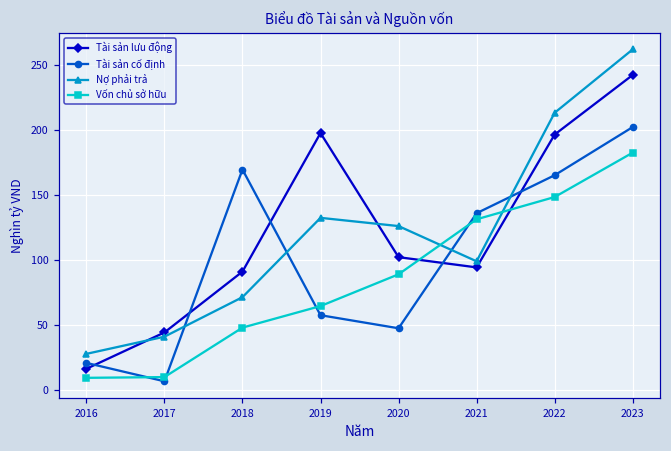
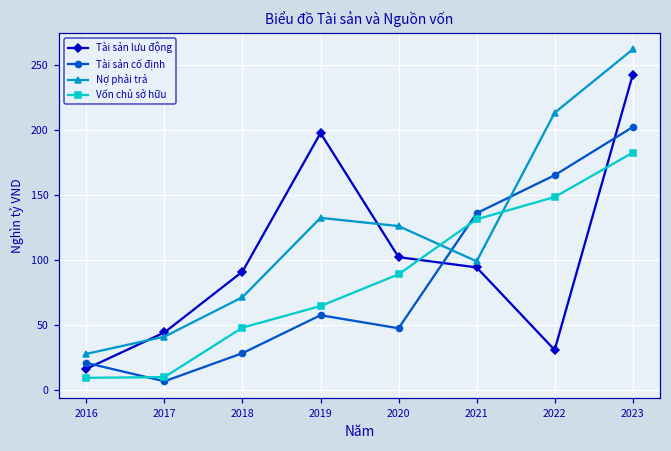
Tài sản cố định, 2018: 170 -> 28
Tài sản lưu động, 2022: 197 -> 31
